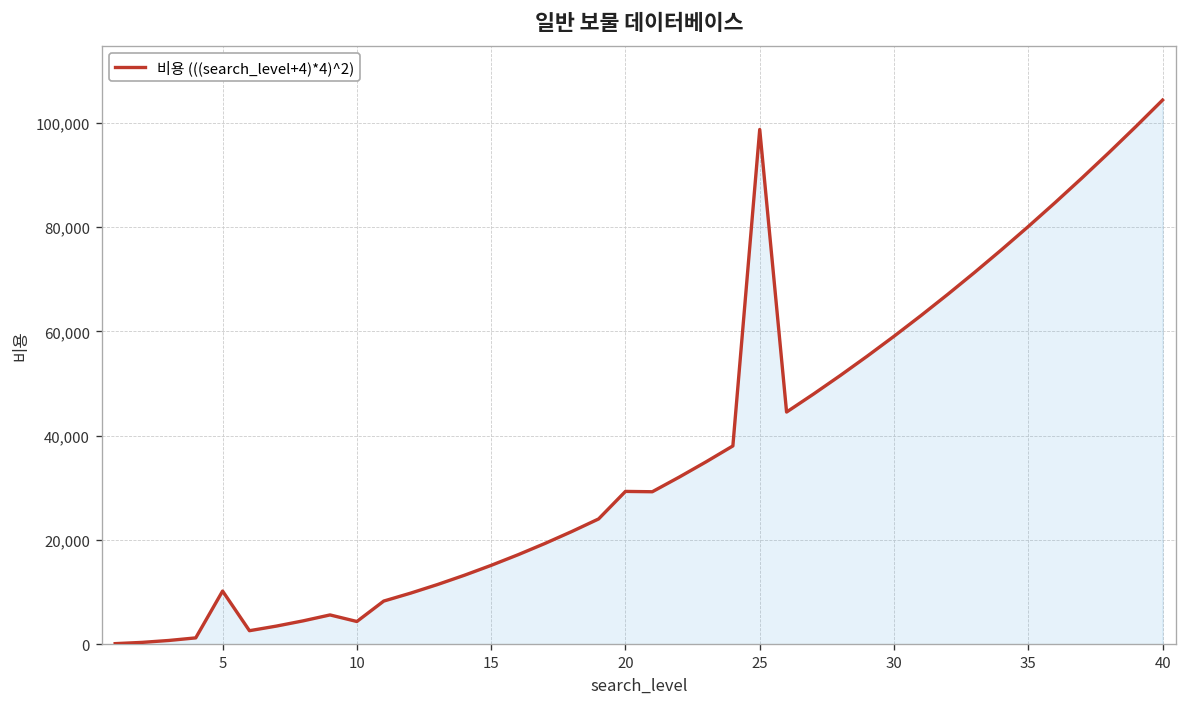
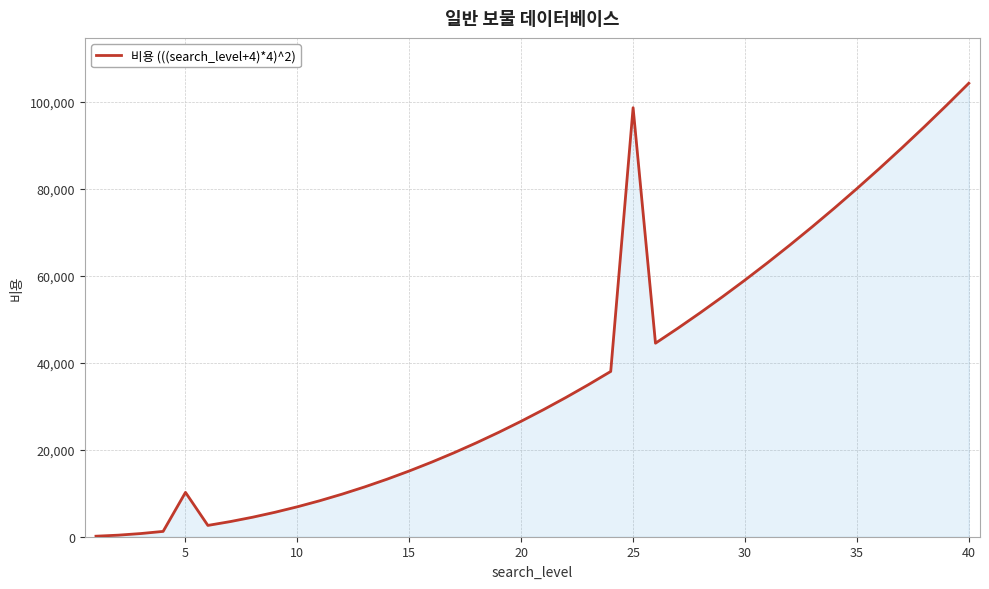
10: 4,000 -> 7,000
20: 29,000 -> 27,000
